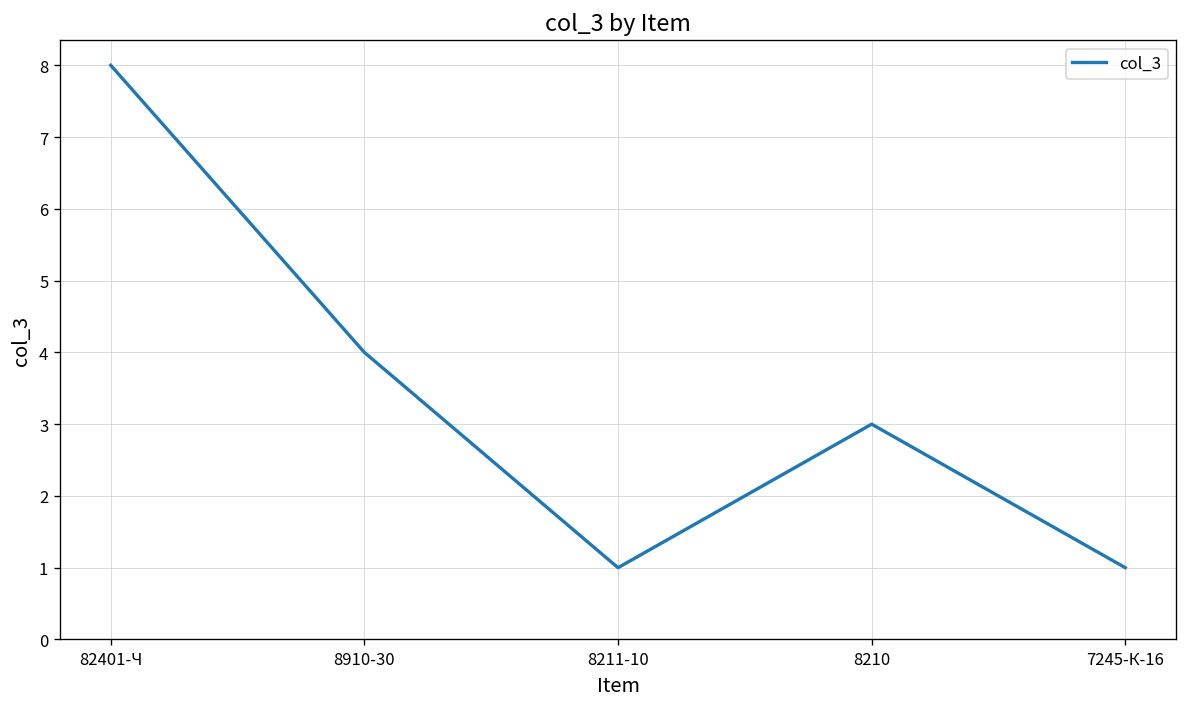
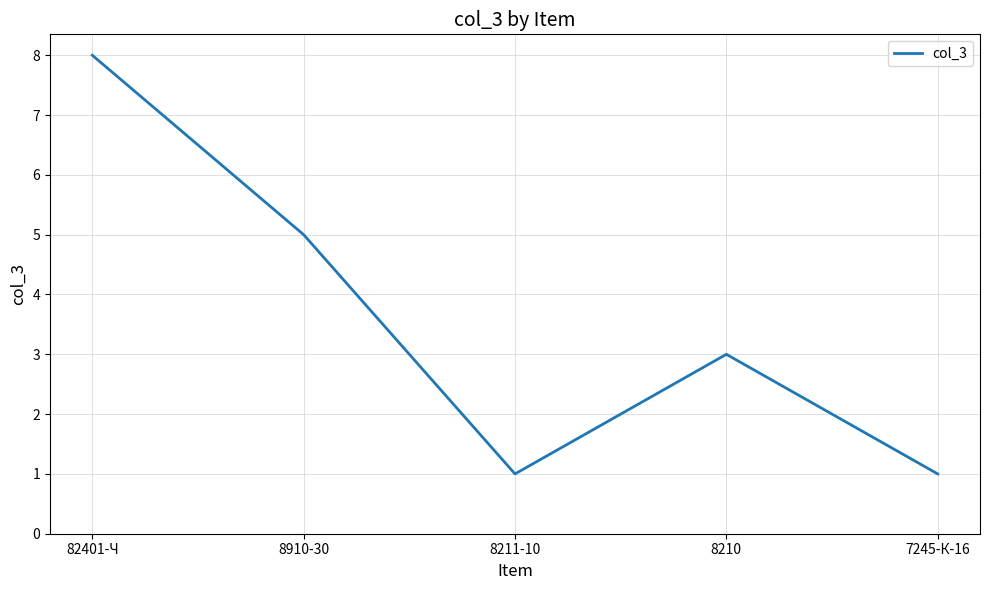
8910-30: 4 -> 5
